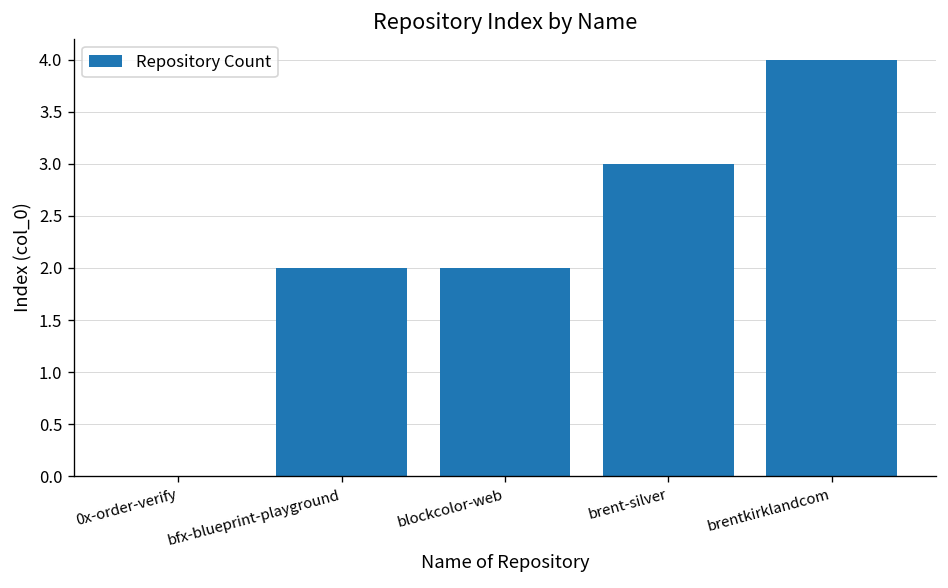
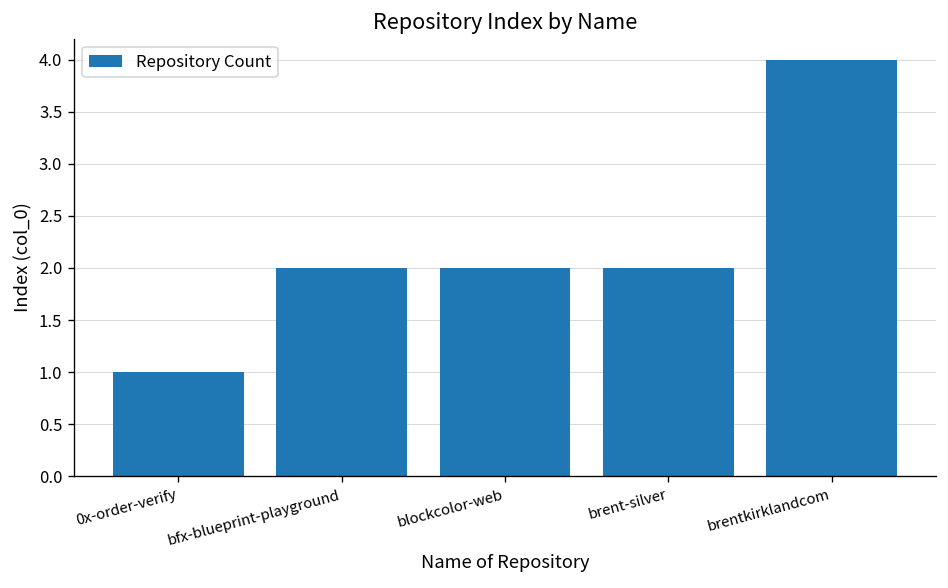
0x-order-verify: 0 -> 1
brent-silver: 3 -> 2
